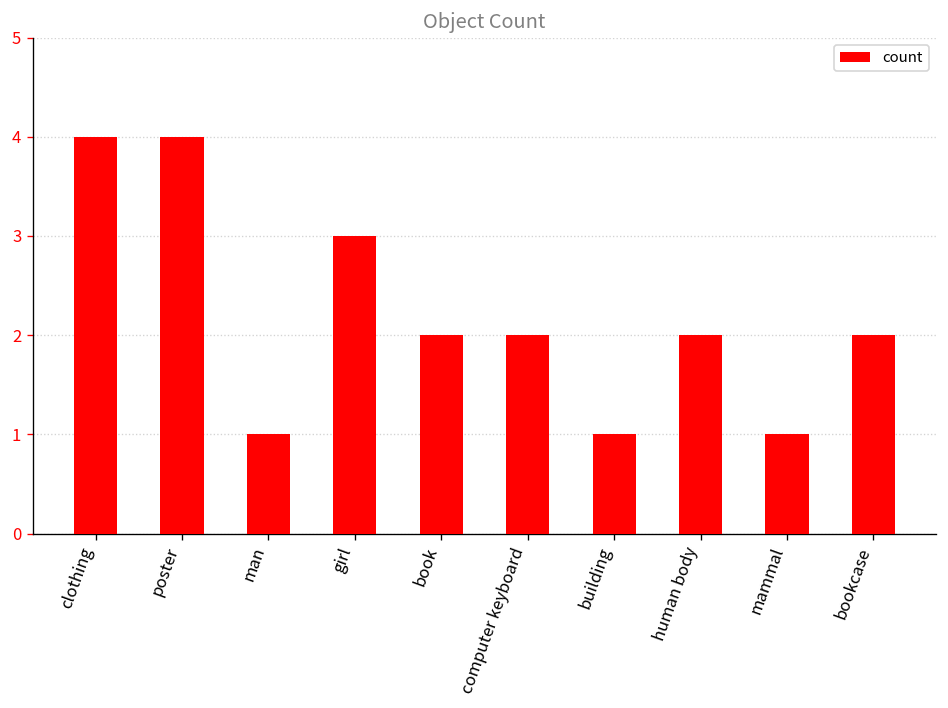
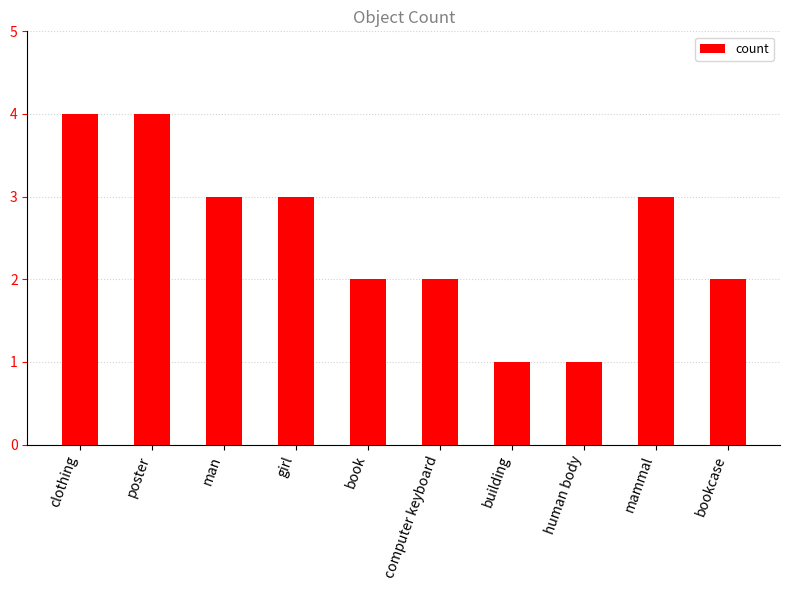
man: 1 -> 3
human body: 2 -> 1
mammal: 1 -> 3
